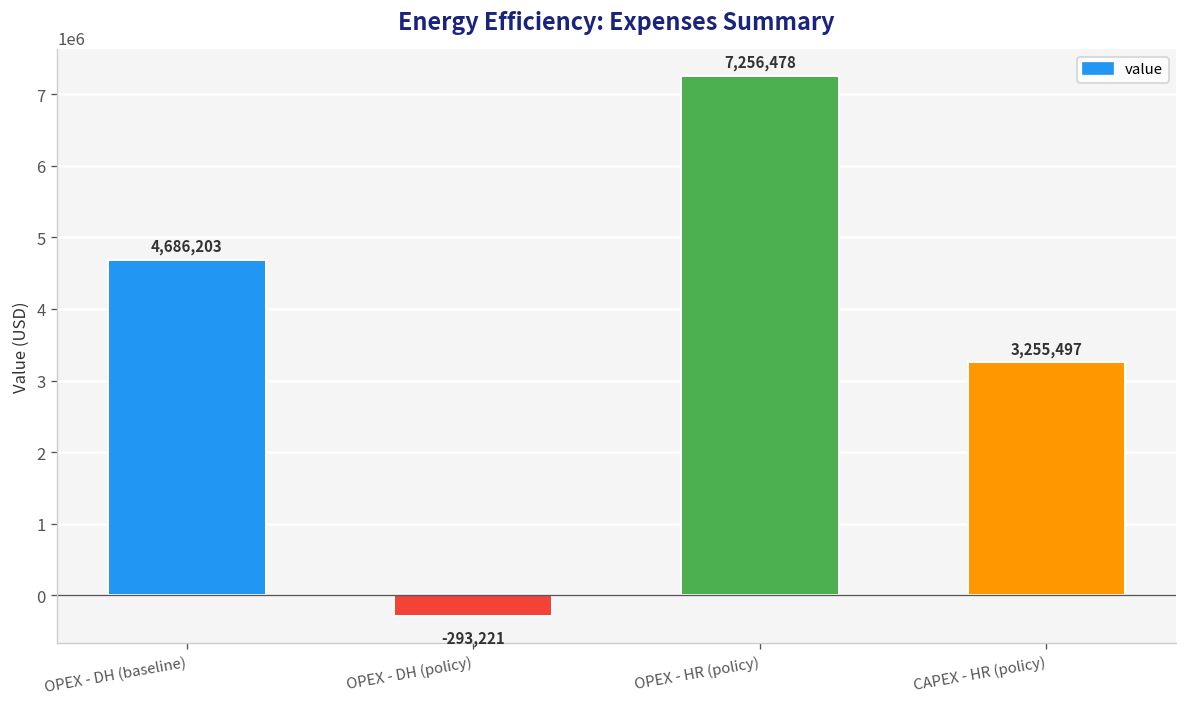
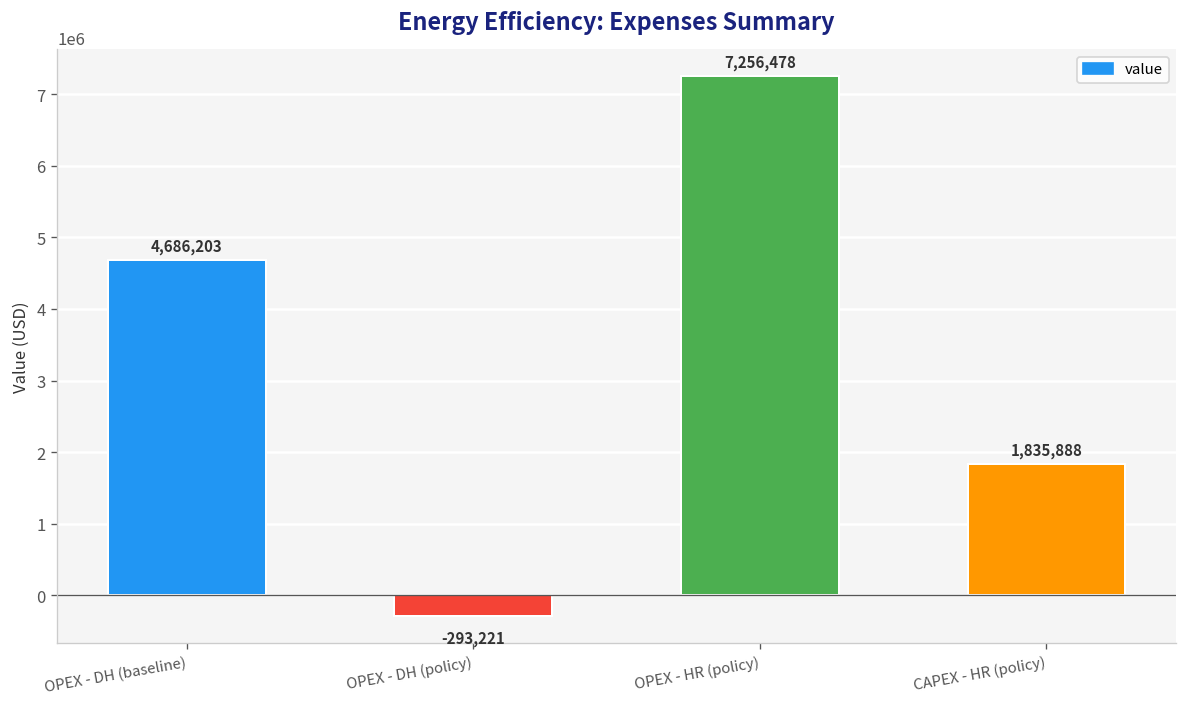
CAPEX - HR (policy): 3,255,497 -> 1,835,888
